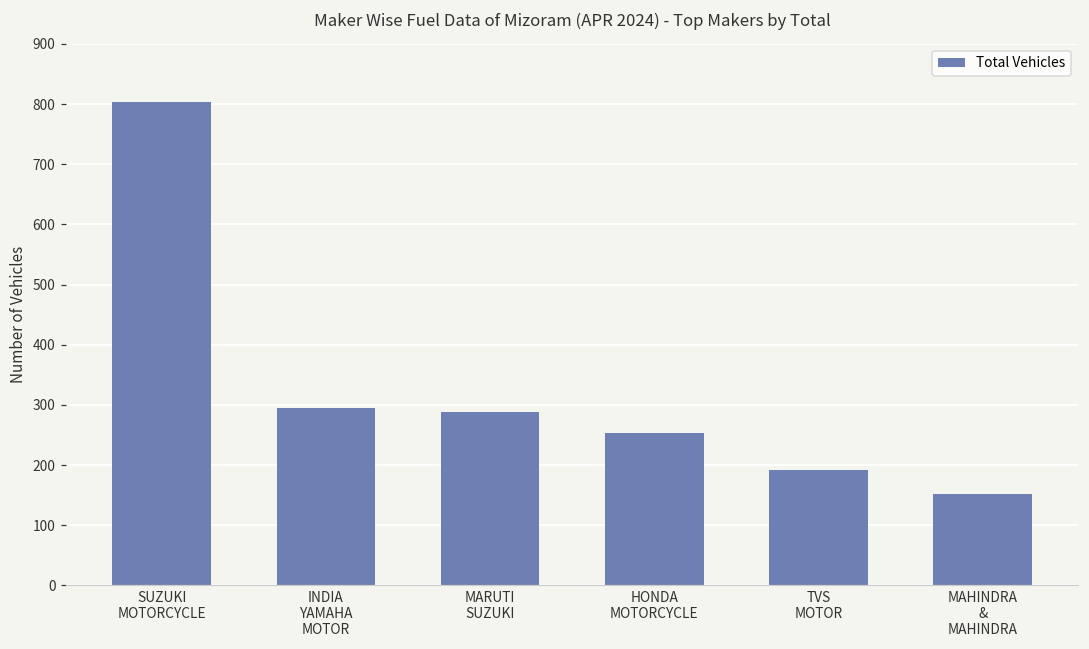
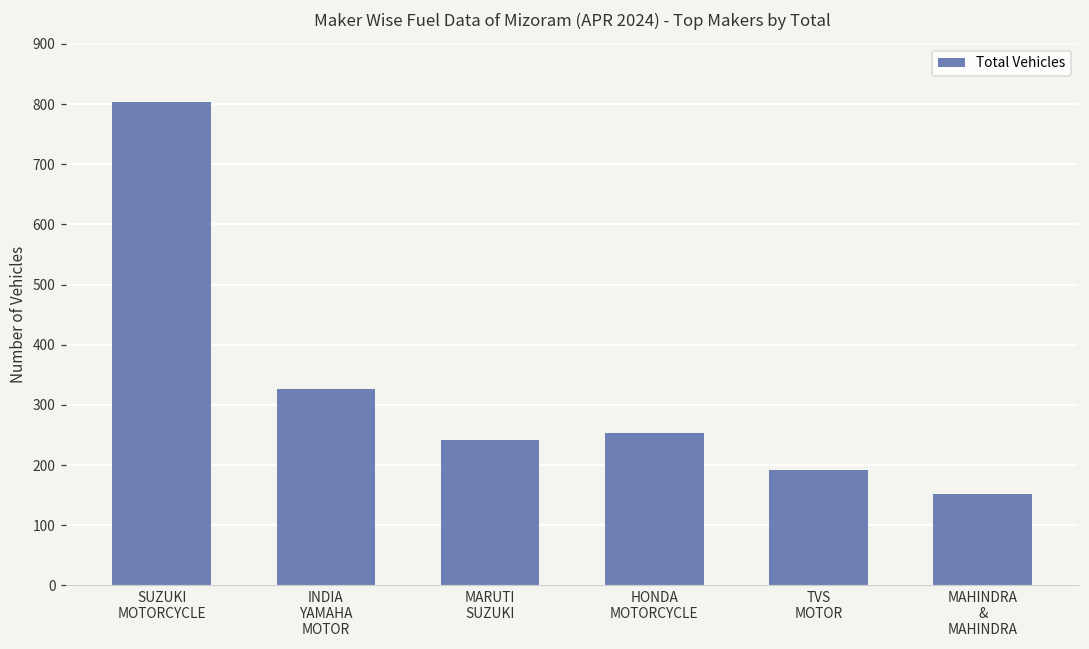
INDIA YAMAHA MOTOR: 300 -> 330
MARUTI SUZUKI: 290 -> 240
